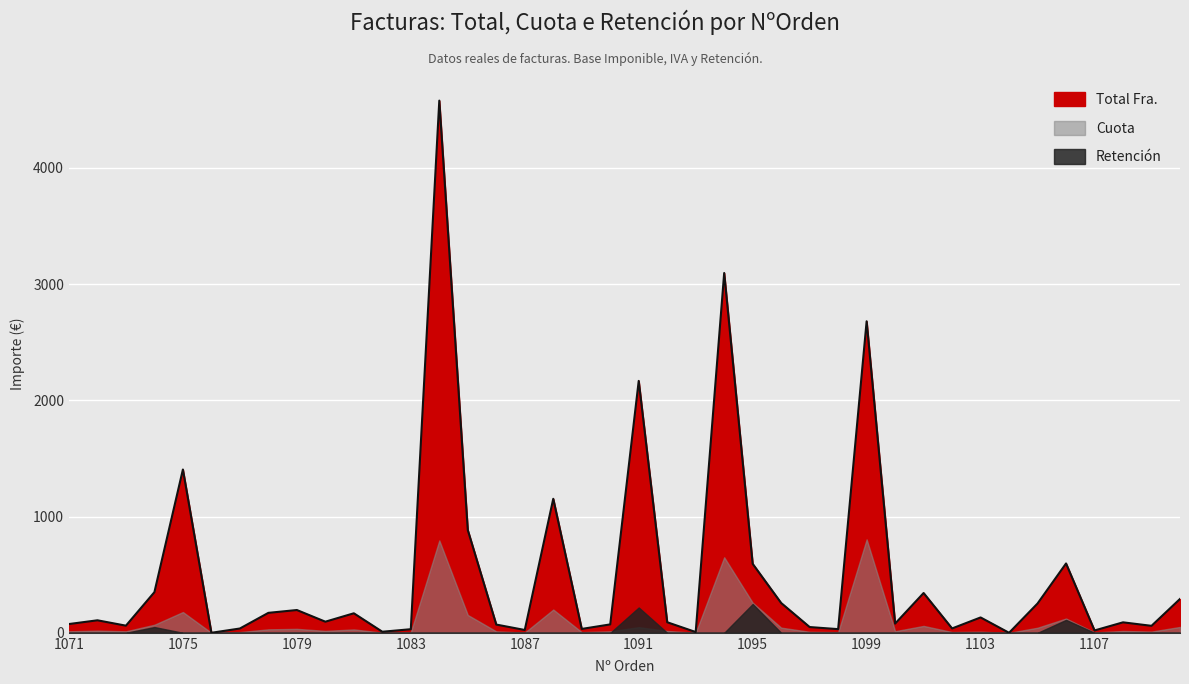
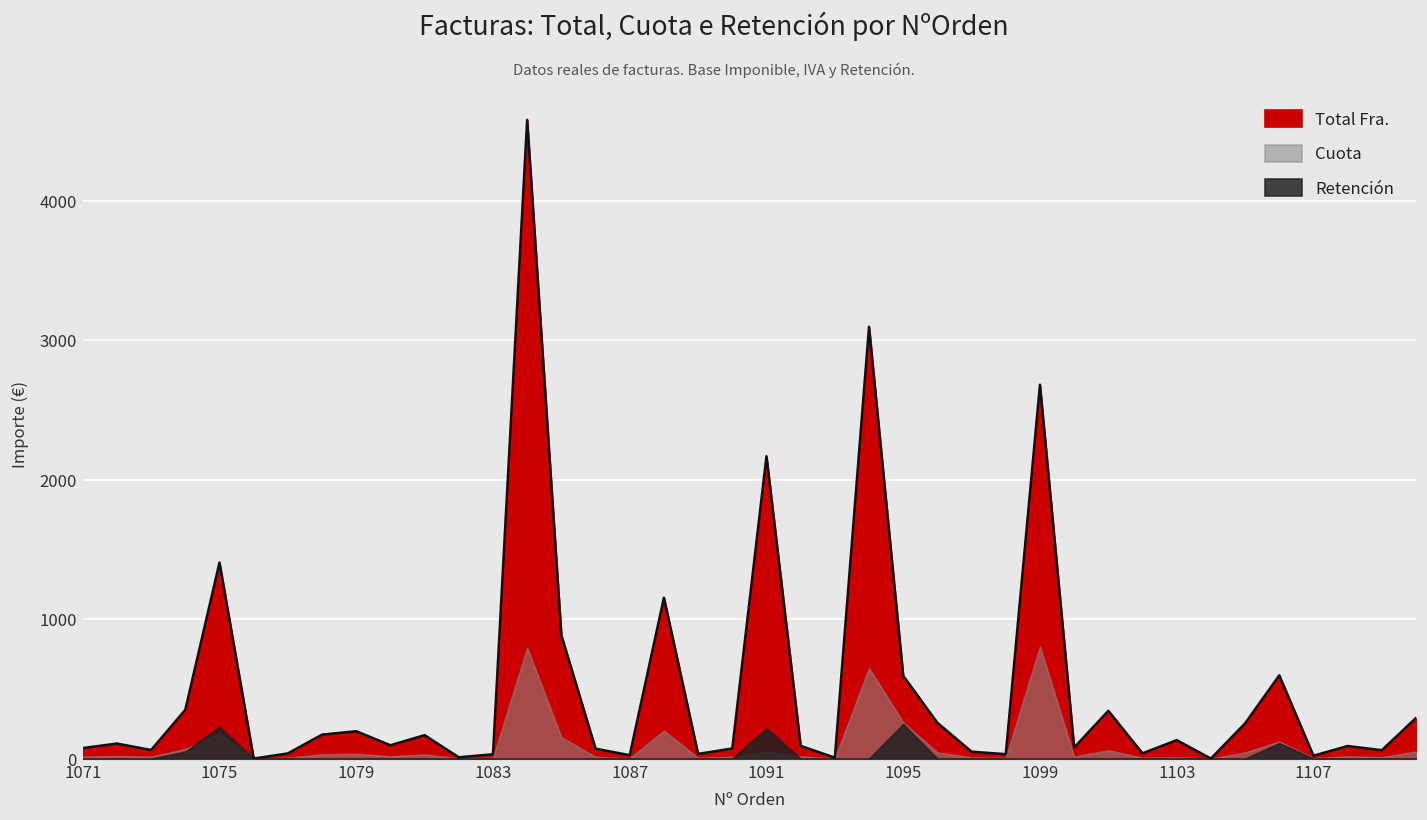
Retención, 1075: 0 -> 230
